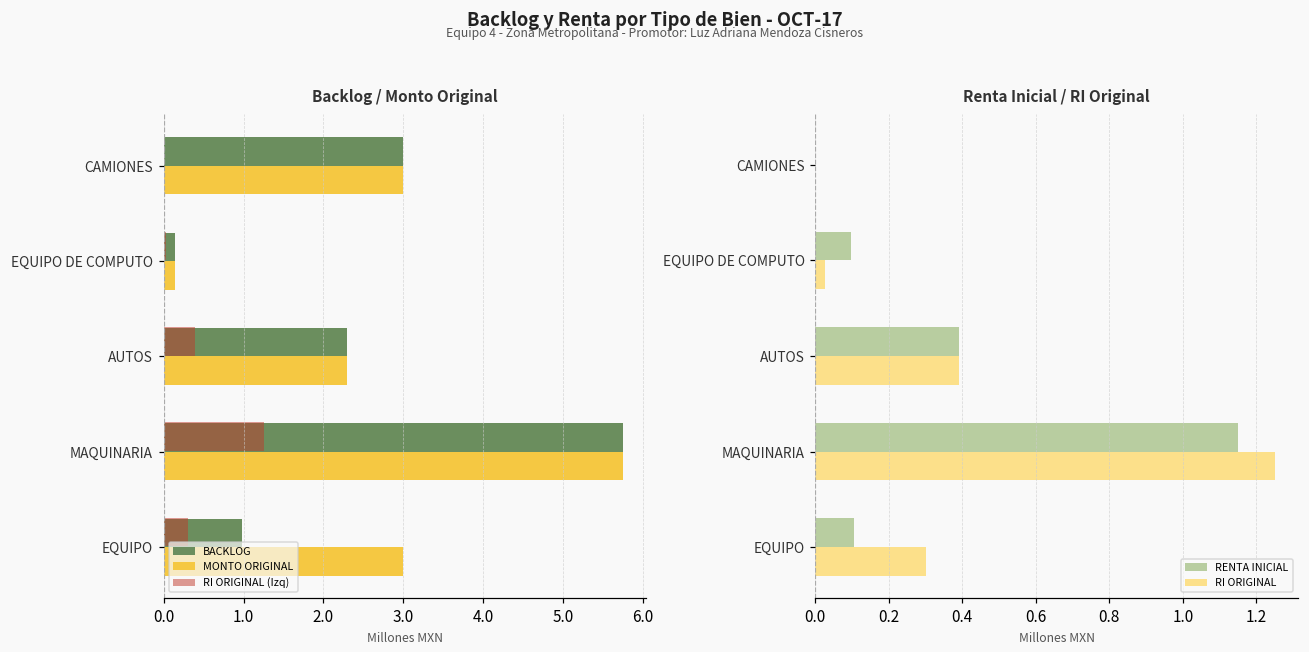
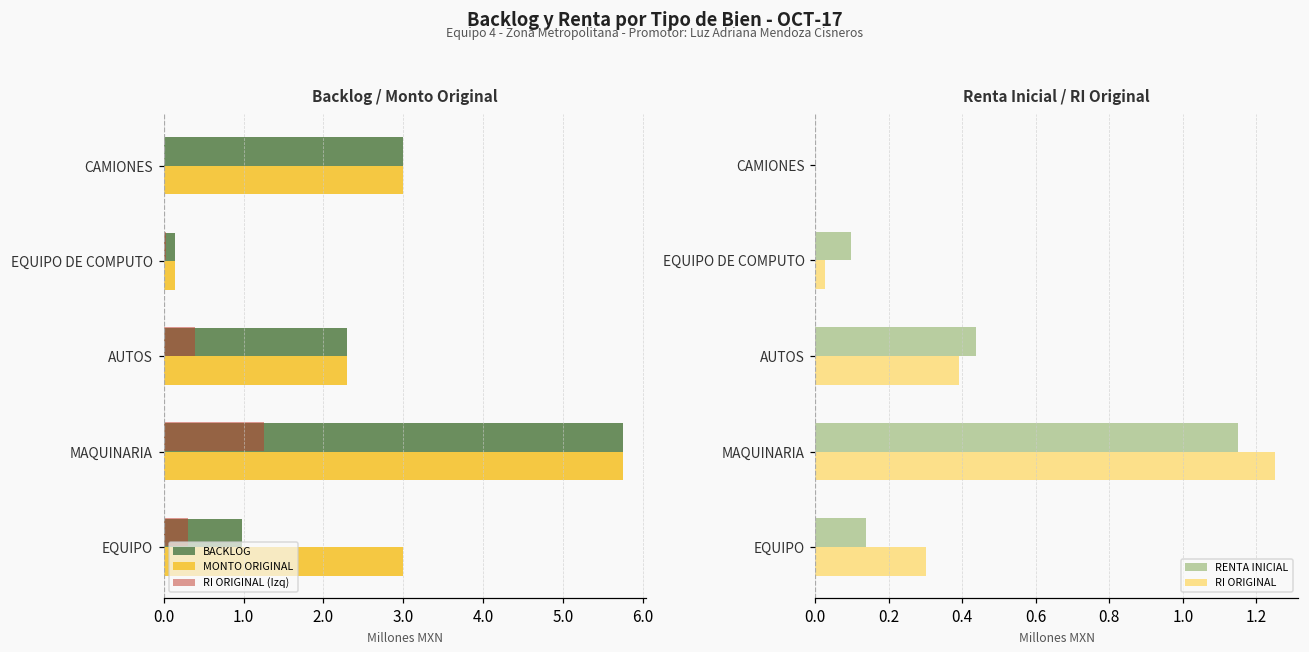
Renta Inicial / RI Original, RENTA INICIAL, AUTOS: 0.39 -> 0.44
Renta Inicial / RI Original, RENTA INICIAL, EQUIPO: 0.10 -> 0.14
